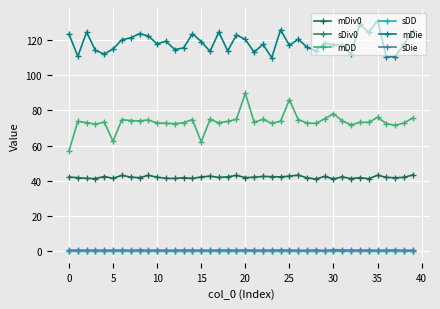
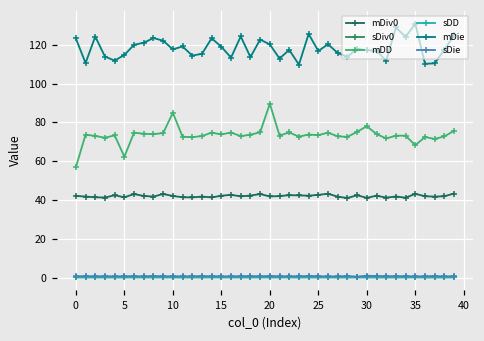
mDD, 10: 73 -> 85
mDD, 15: 62 -> 74
mDD, 25: 86 -> 73
mDD, 35: 76 -> 68
